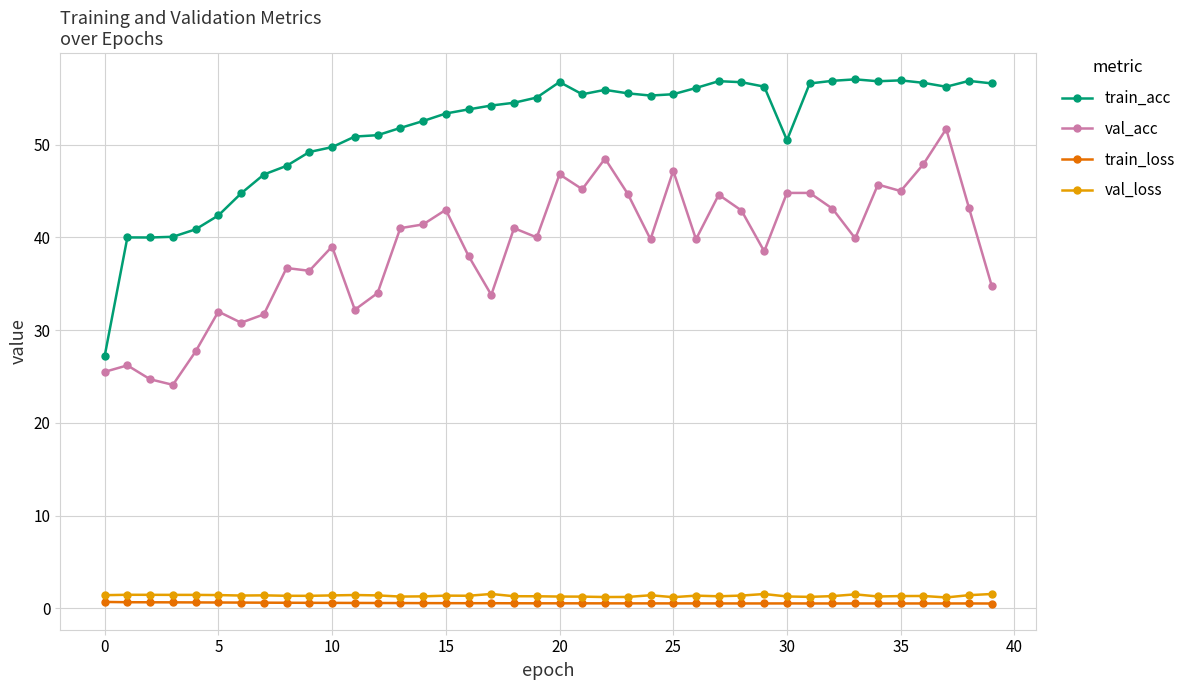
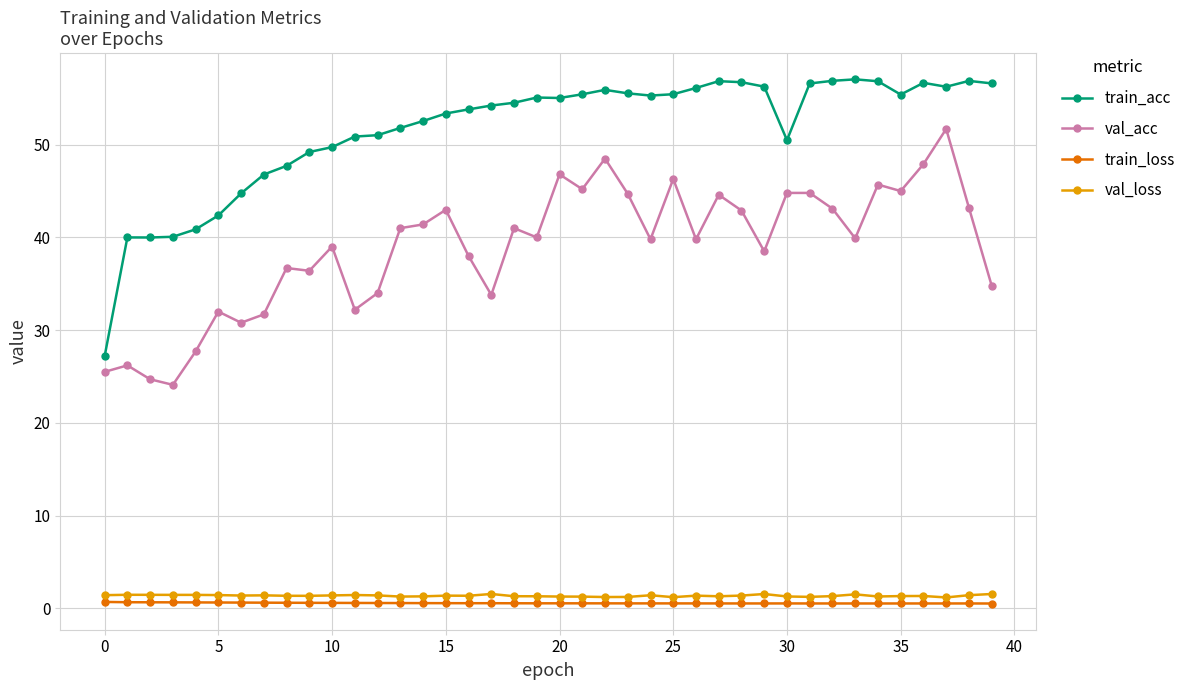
train_acc, 20: 57 -> 55
val_acc, 25: 47 -> 46
train_acc, 35: 57 -> 55
